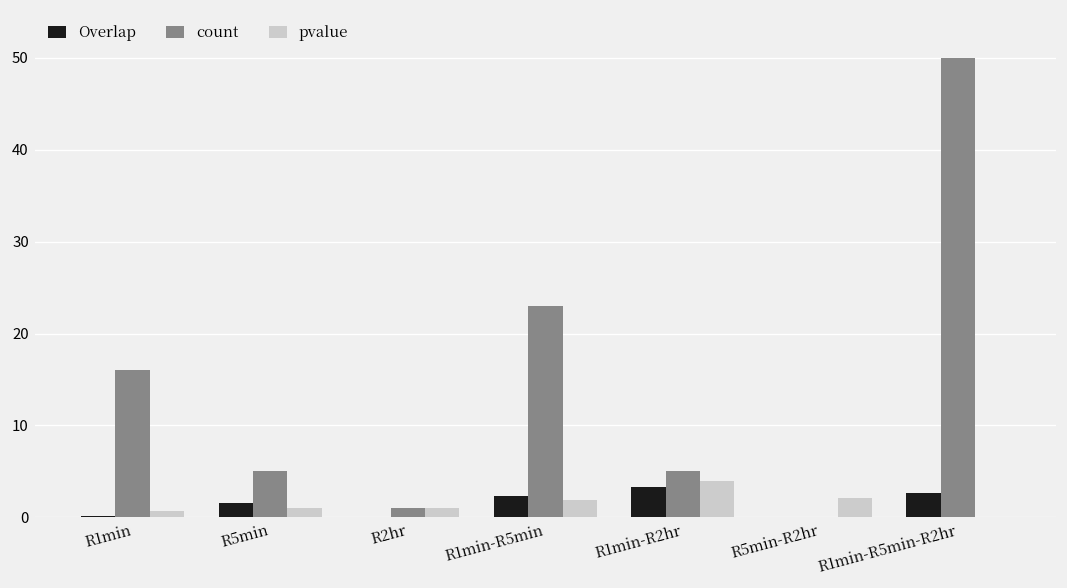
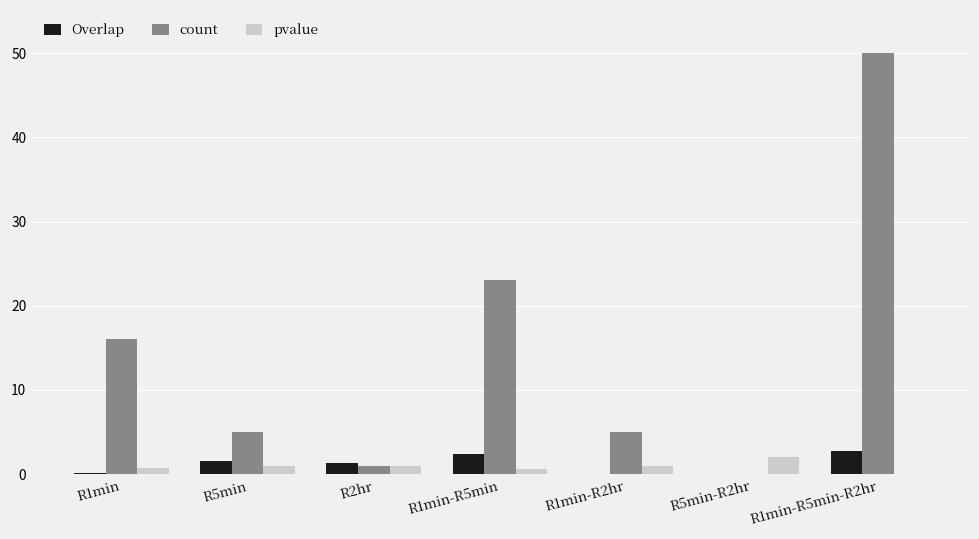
Overlap, R2hr: 0 -> 1
pvalue, R1min-R5min: 2 -> 1
Overlap, R1min-R2hr: 3 -> 0
pvalue, R1min-R2hr: 4 -> 1
